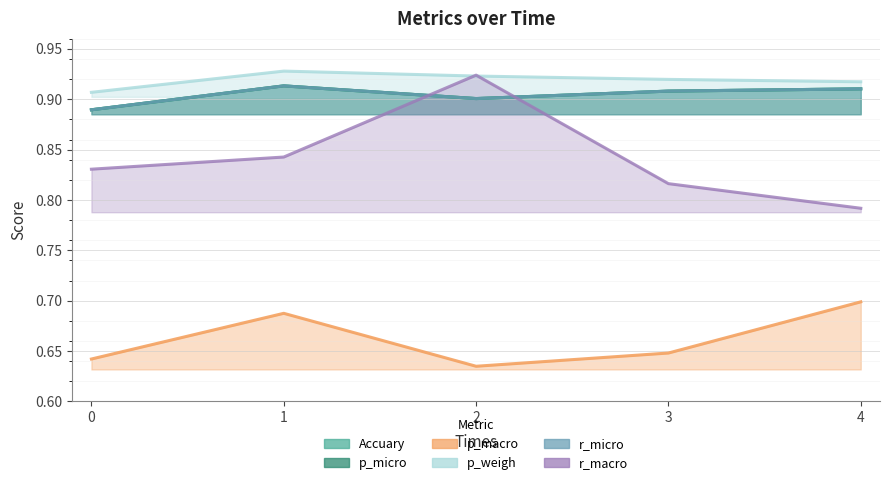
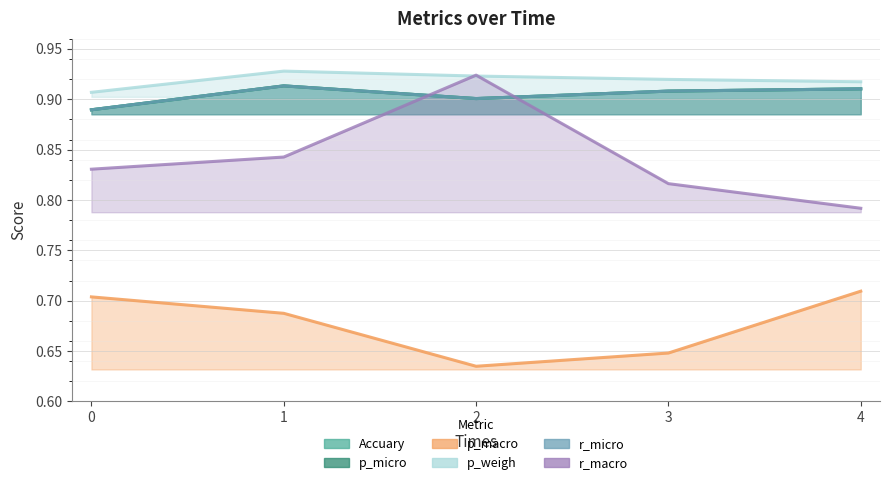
p_macro, 0: 0.642 -> 0.704
p_macro, 4: 0.699 -> 0.709
